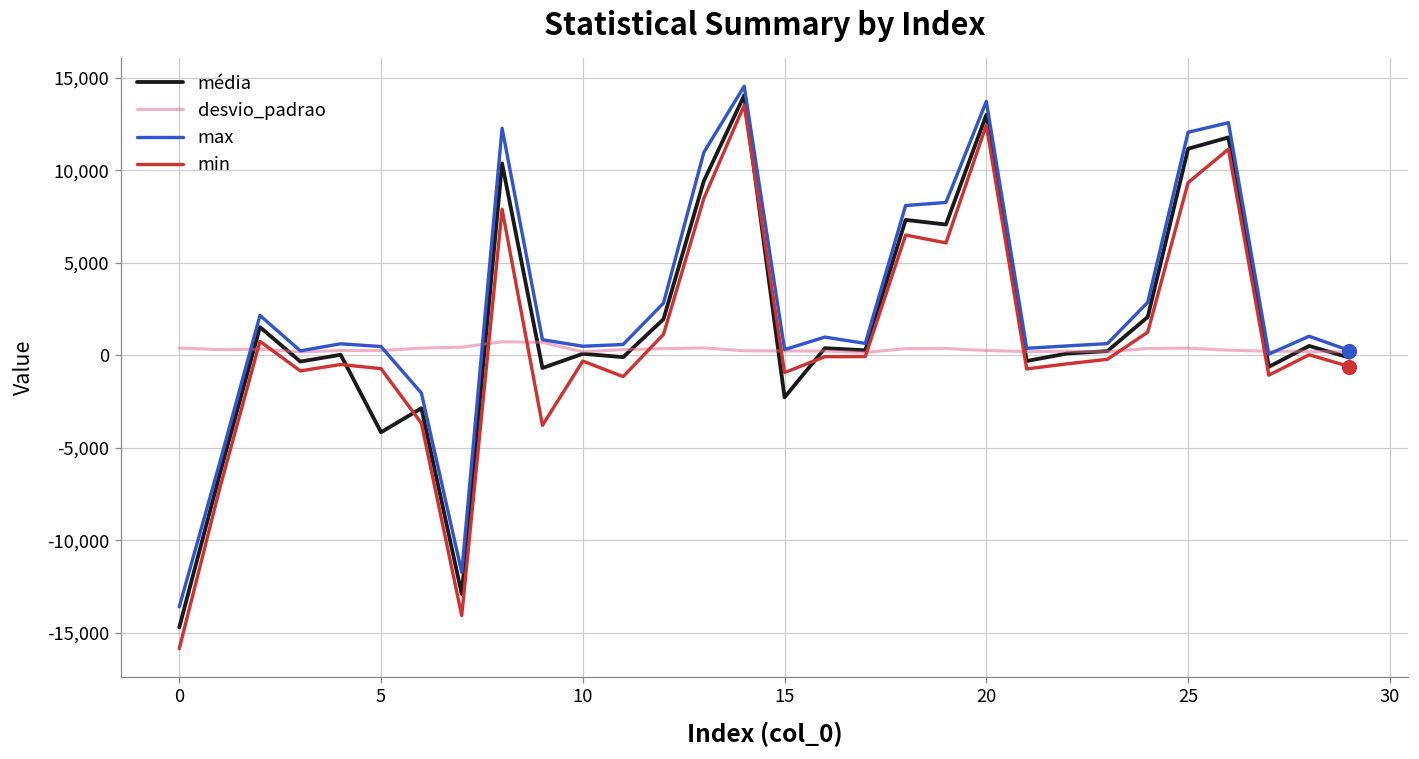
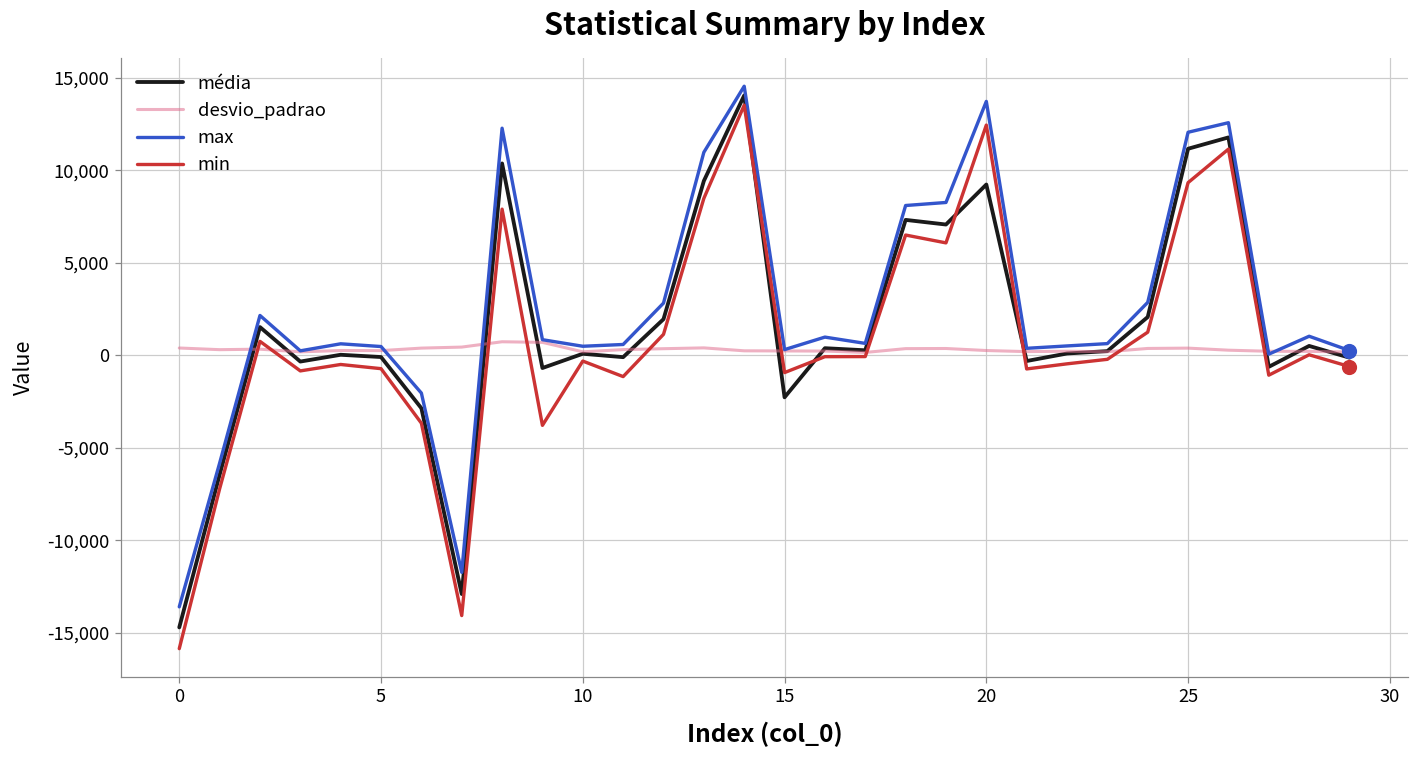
média, 5: -4,200 -> -100
média, 20: 13,000 -> 9,200
